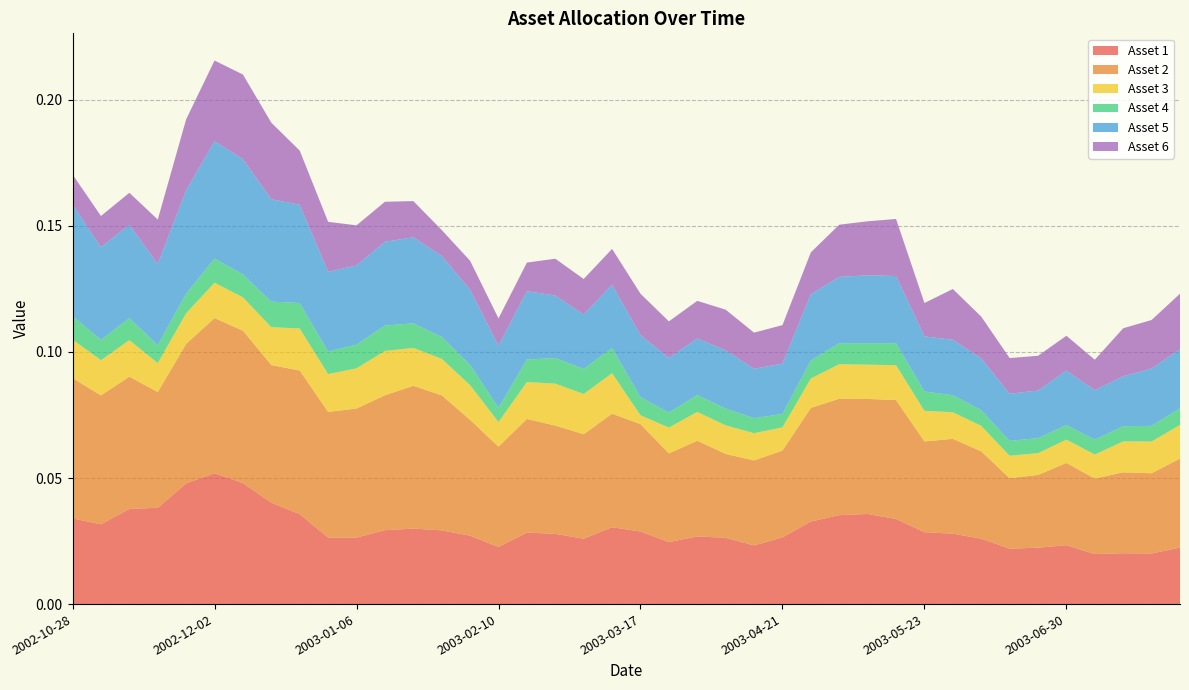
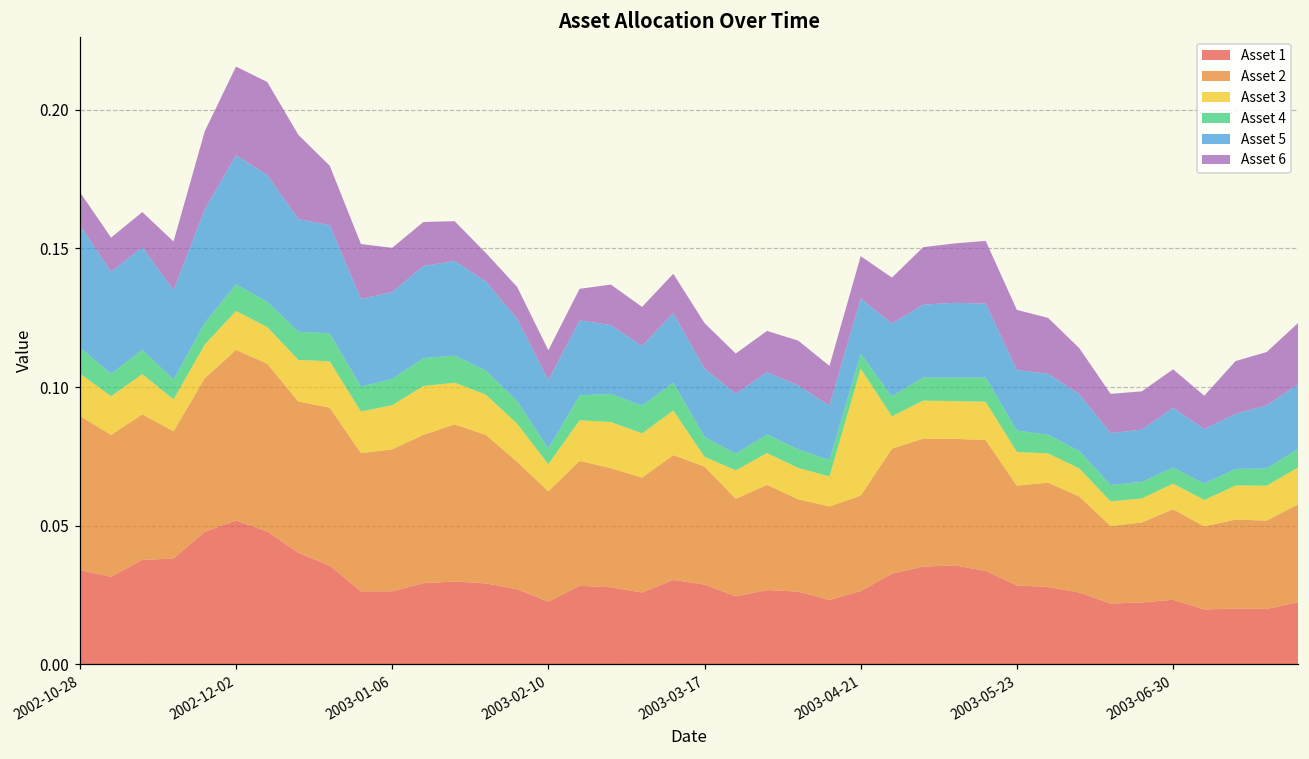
Asset 3, 2003-04-21: 0.009 -> 0.046
Asset 6, 2003-05-23: 0.013 -> 0.022
